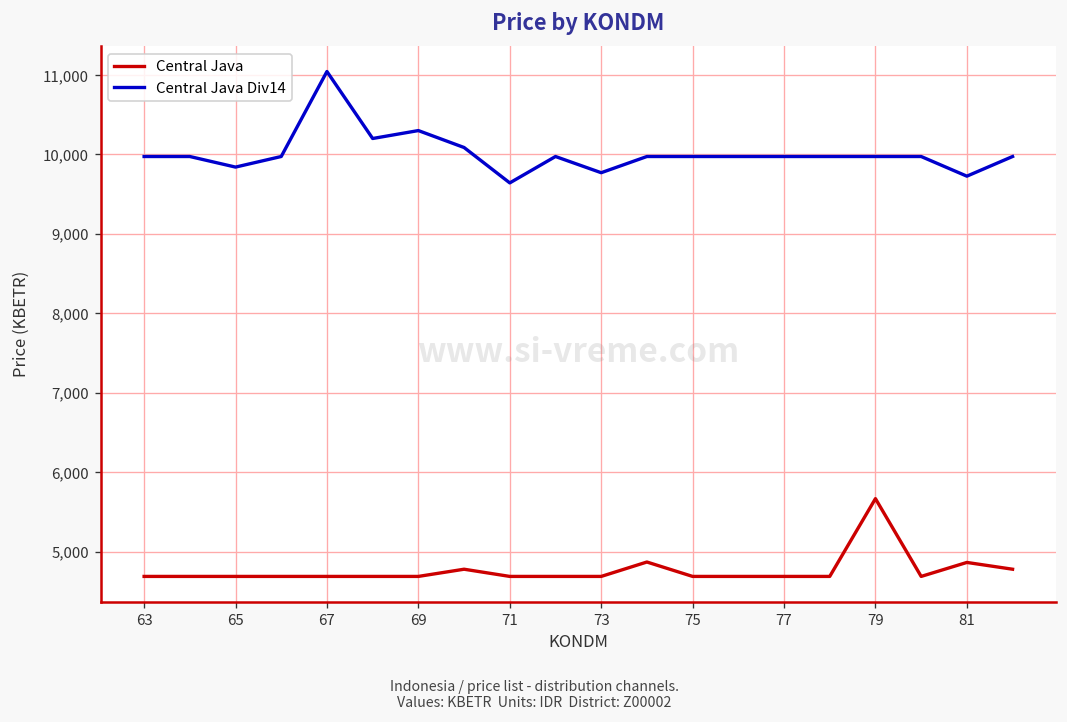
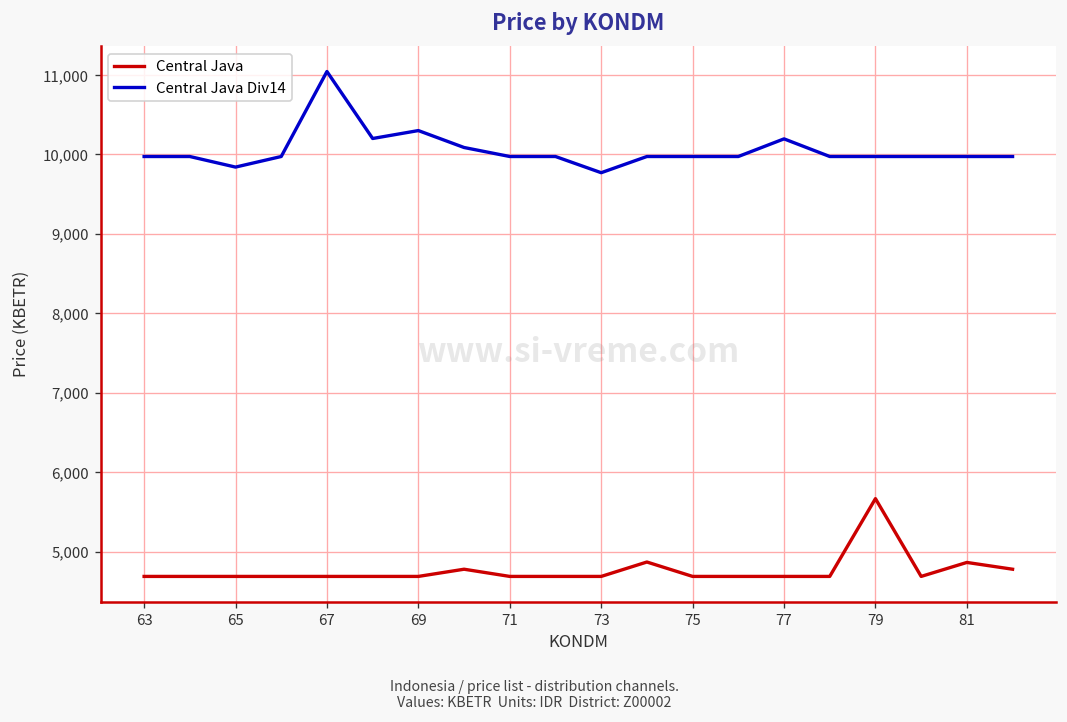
Central Java Div14, 71: 9,600 -> 10,000
Central Java Div14, 77: 10,000 -> 10,200
Central Java Div14, 81: 9,700 -> 10,000
